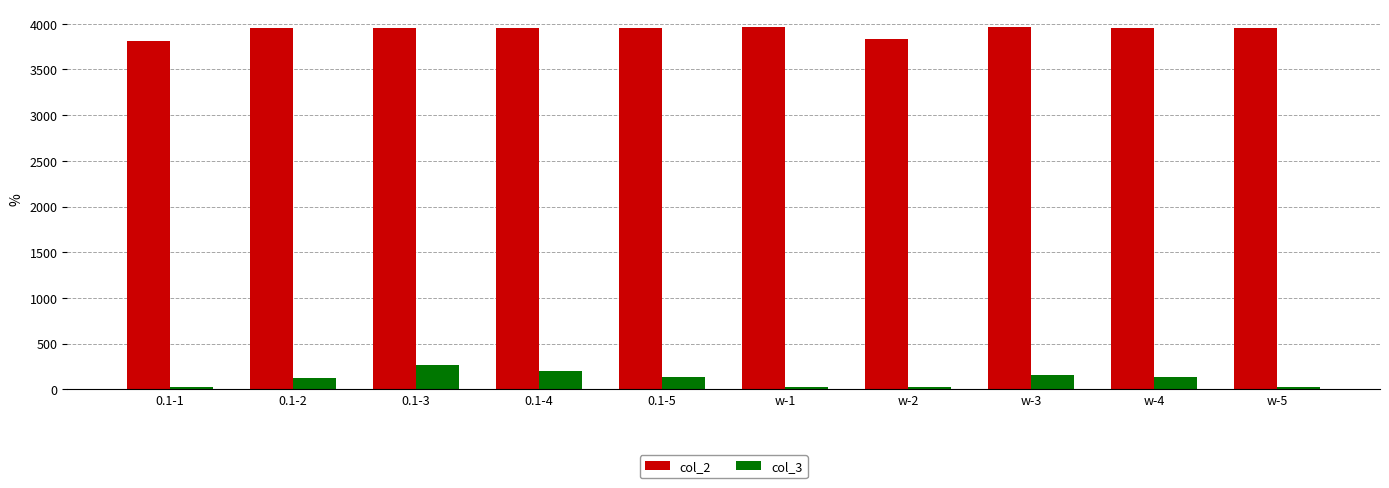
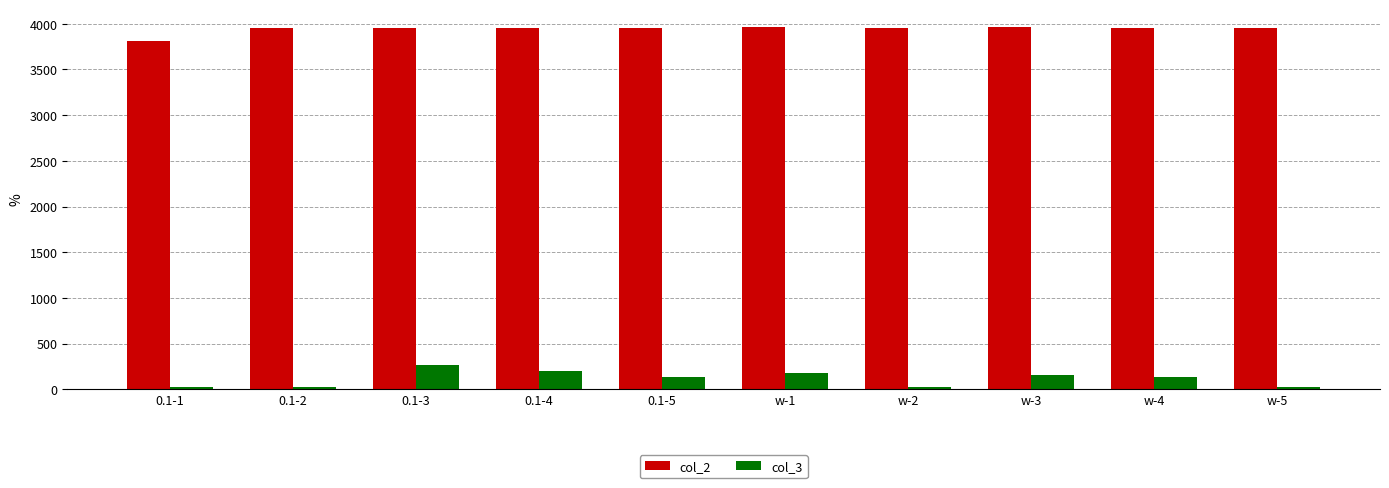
col_3, 0.1-2: 100 -> 0
col_3, w-1: 0 -> 200
col_2, w-2: 3800 -> 4000
